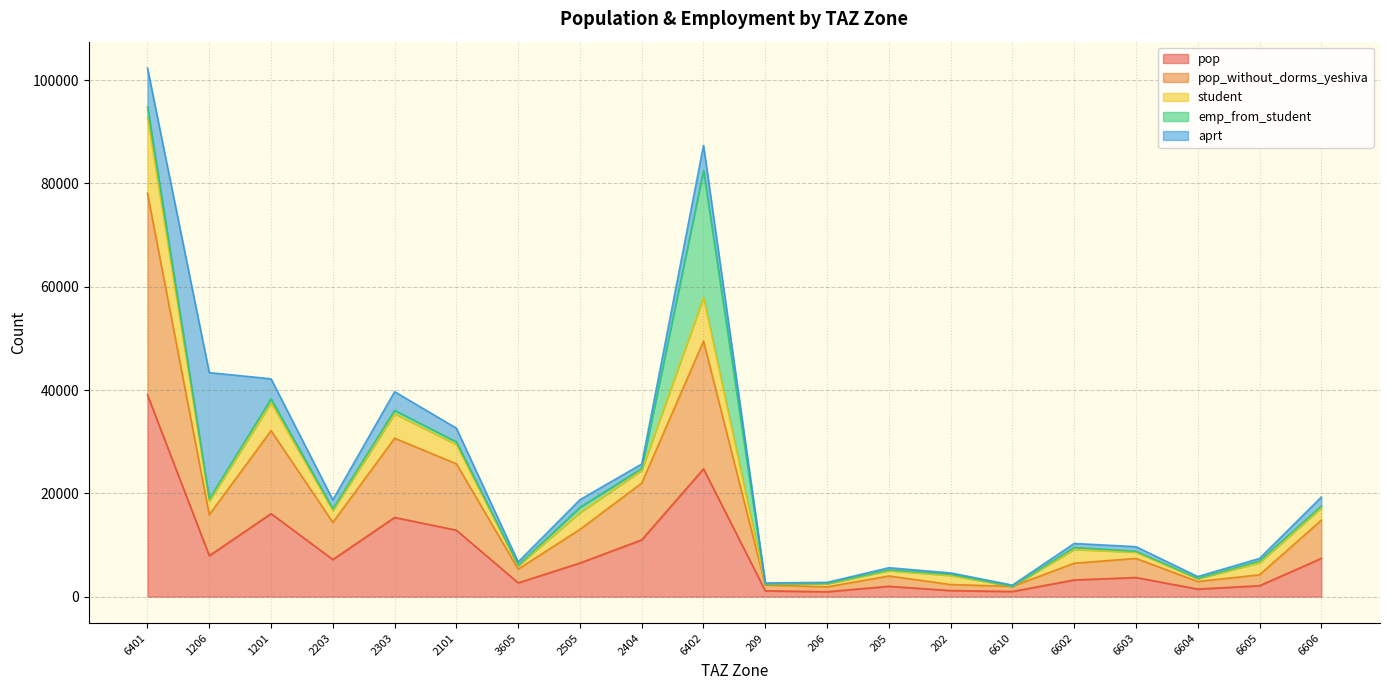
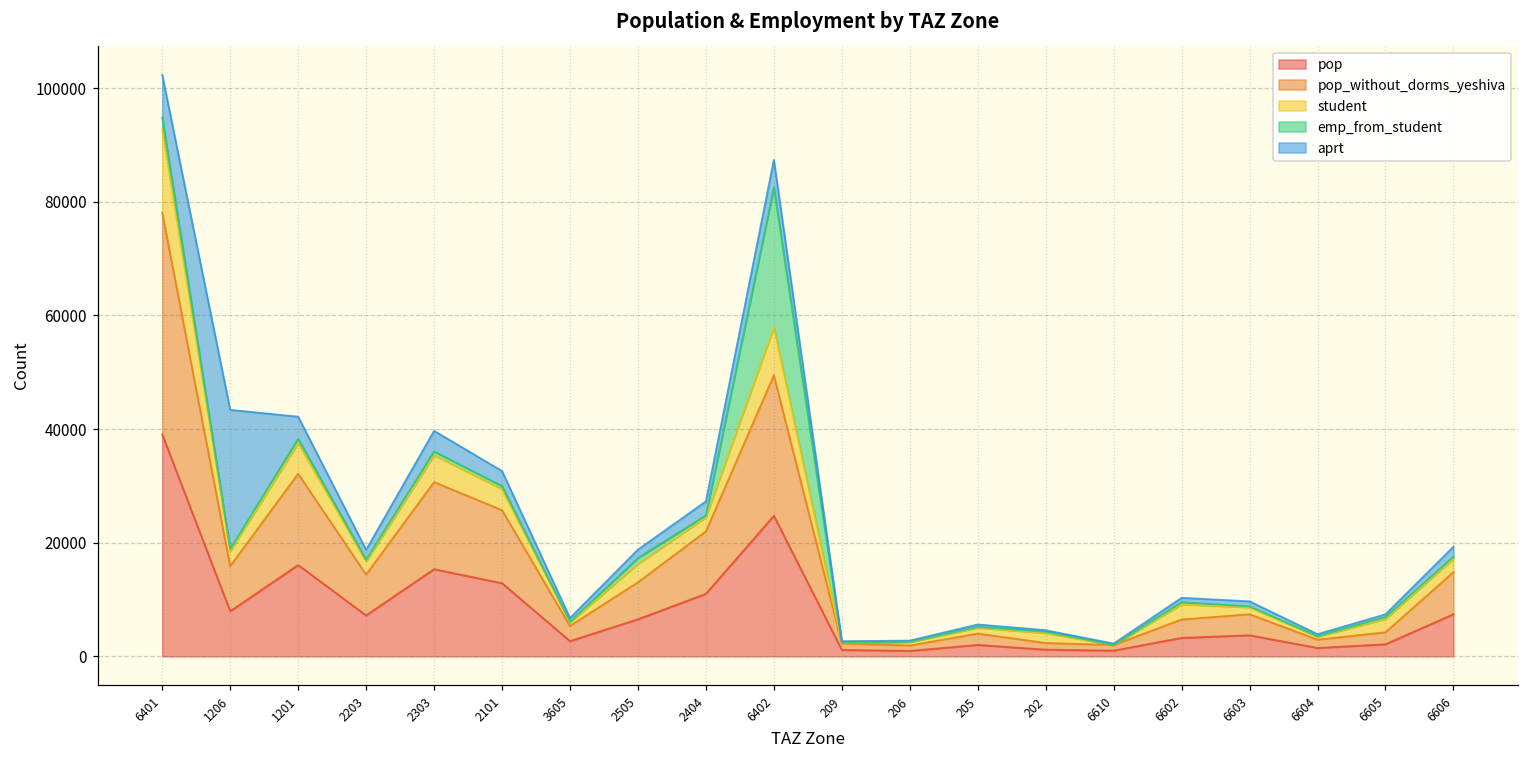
aprt, 2404: 1000 -> 2000
